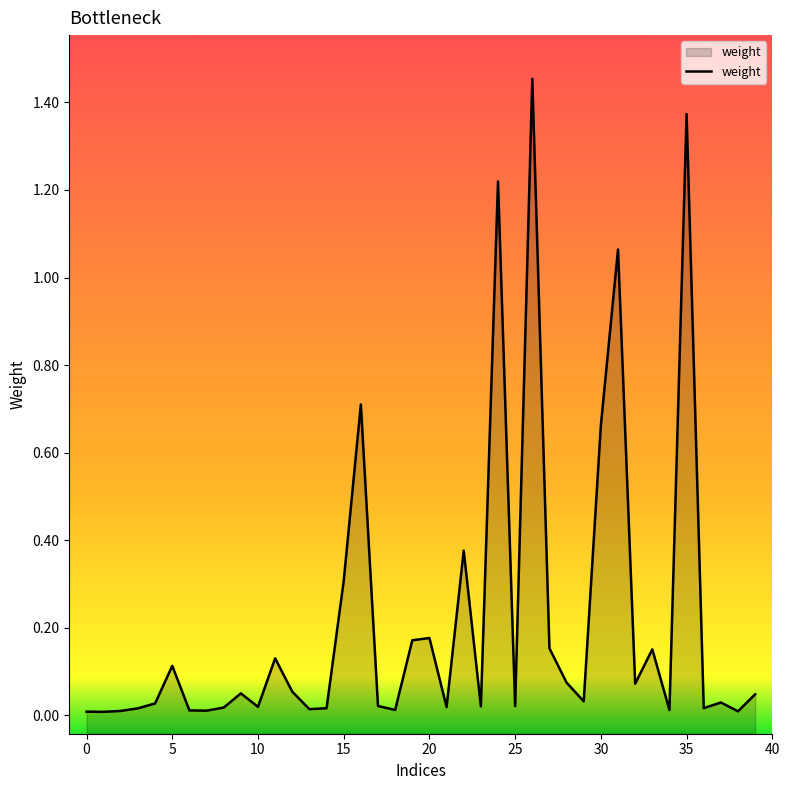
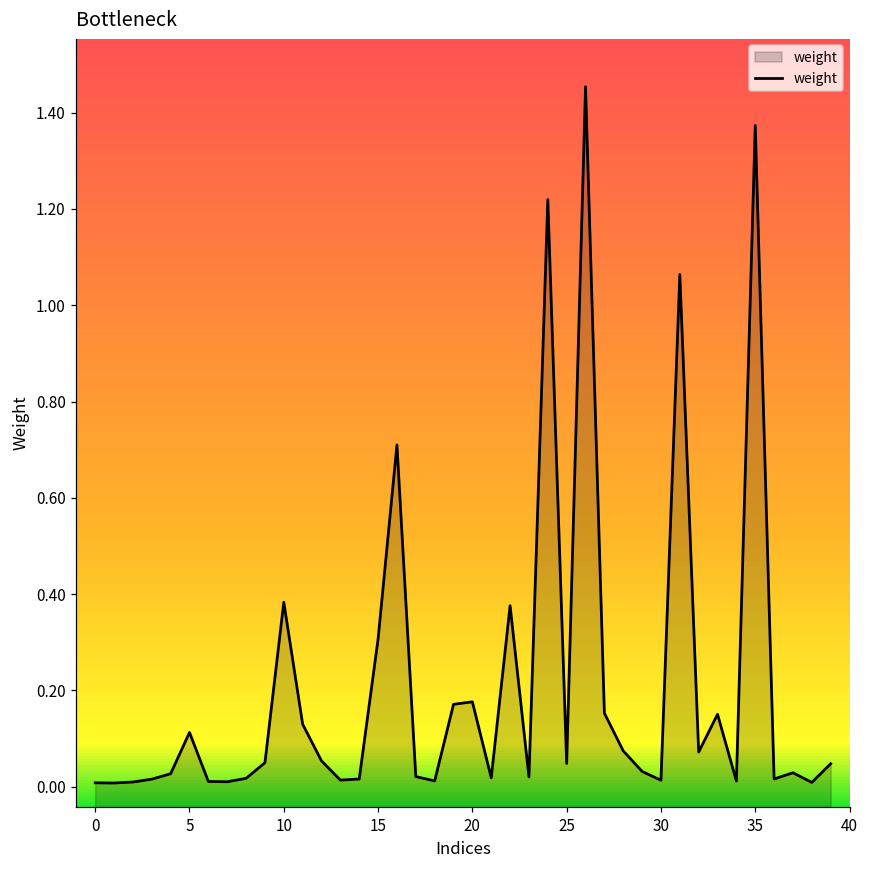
10: 0.02 -> 0.38
25: 0.02 -> 0.05
30: 0.66 -> 0.01
